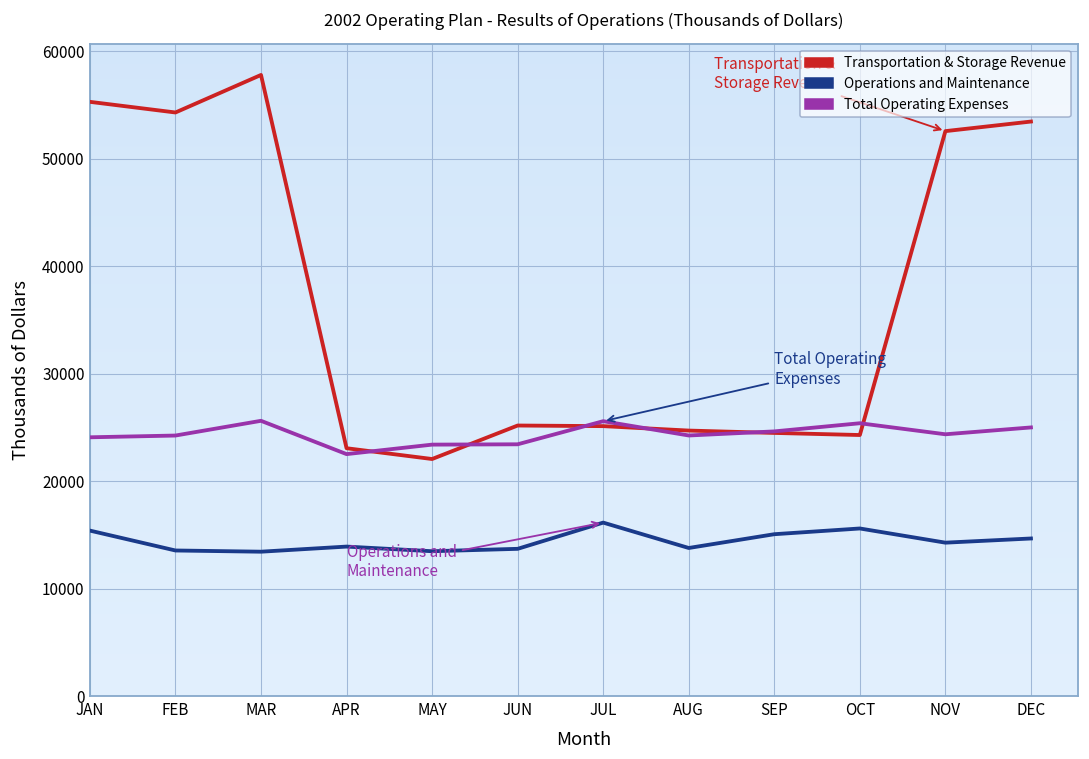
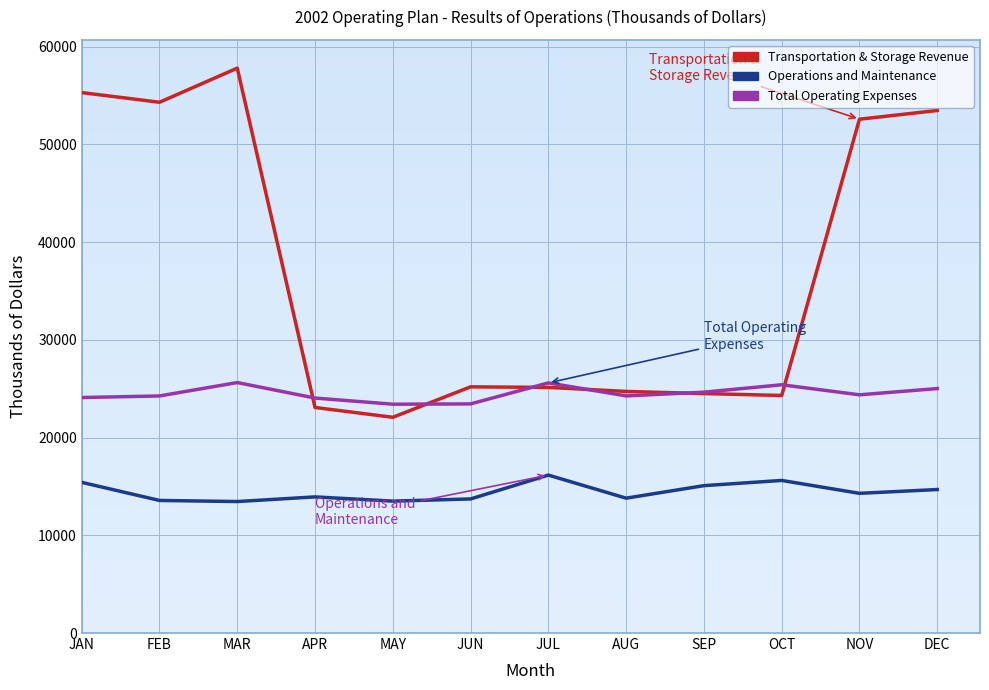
Total Operating Expenses, APR: 23000 -> 24000
